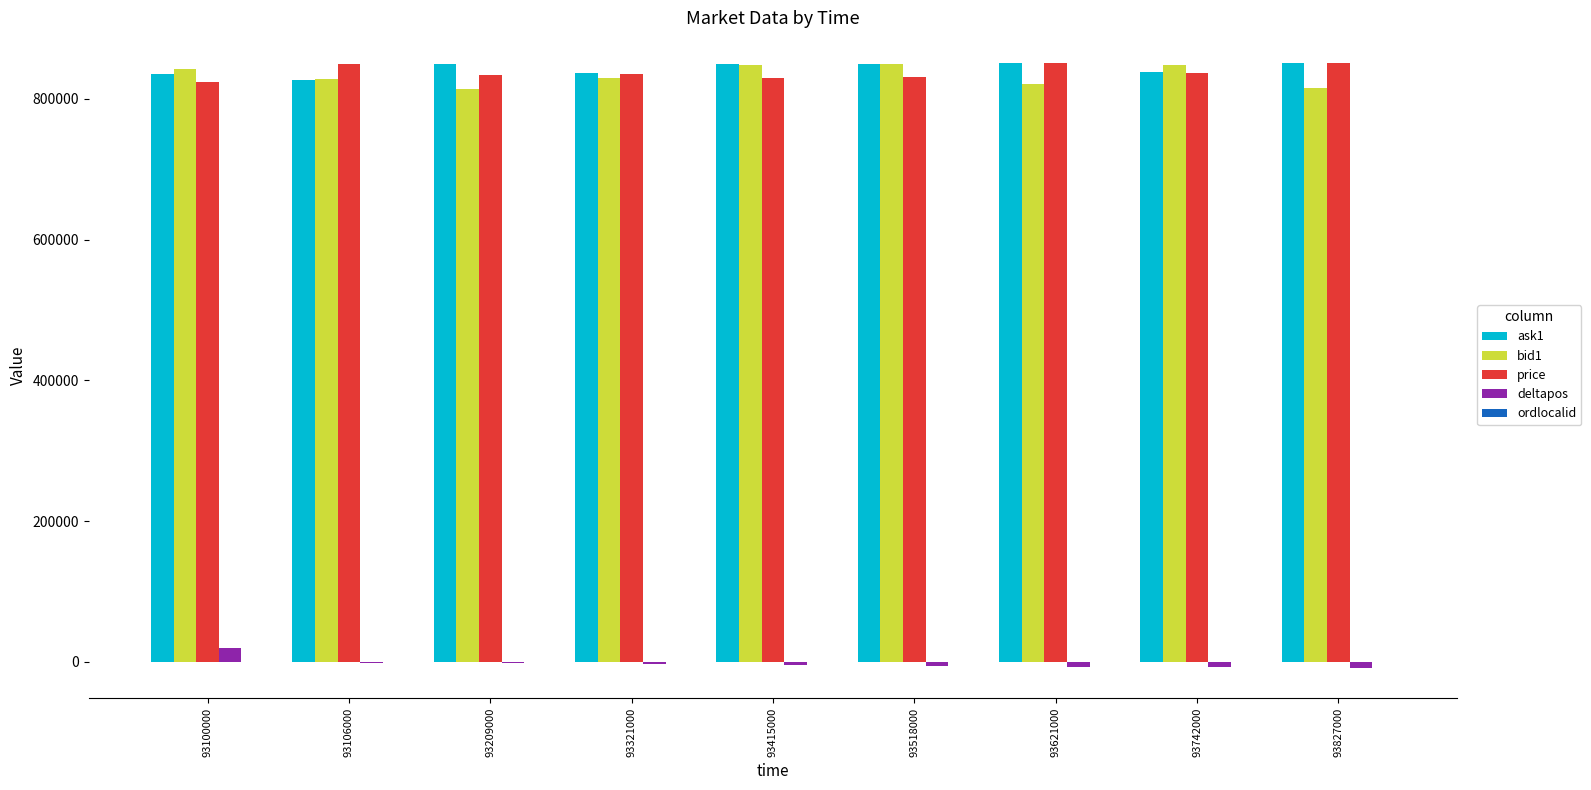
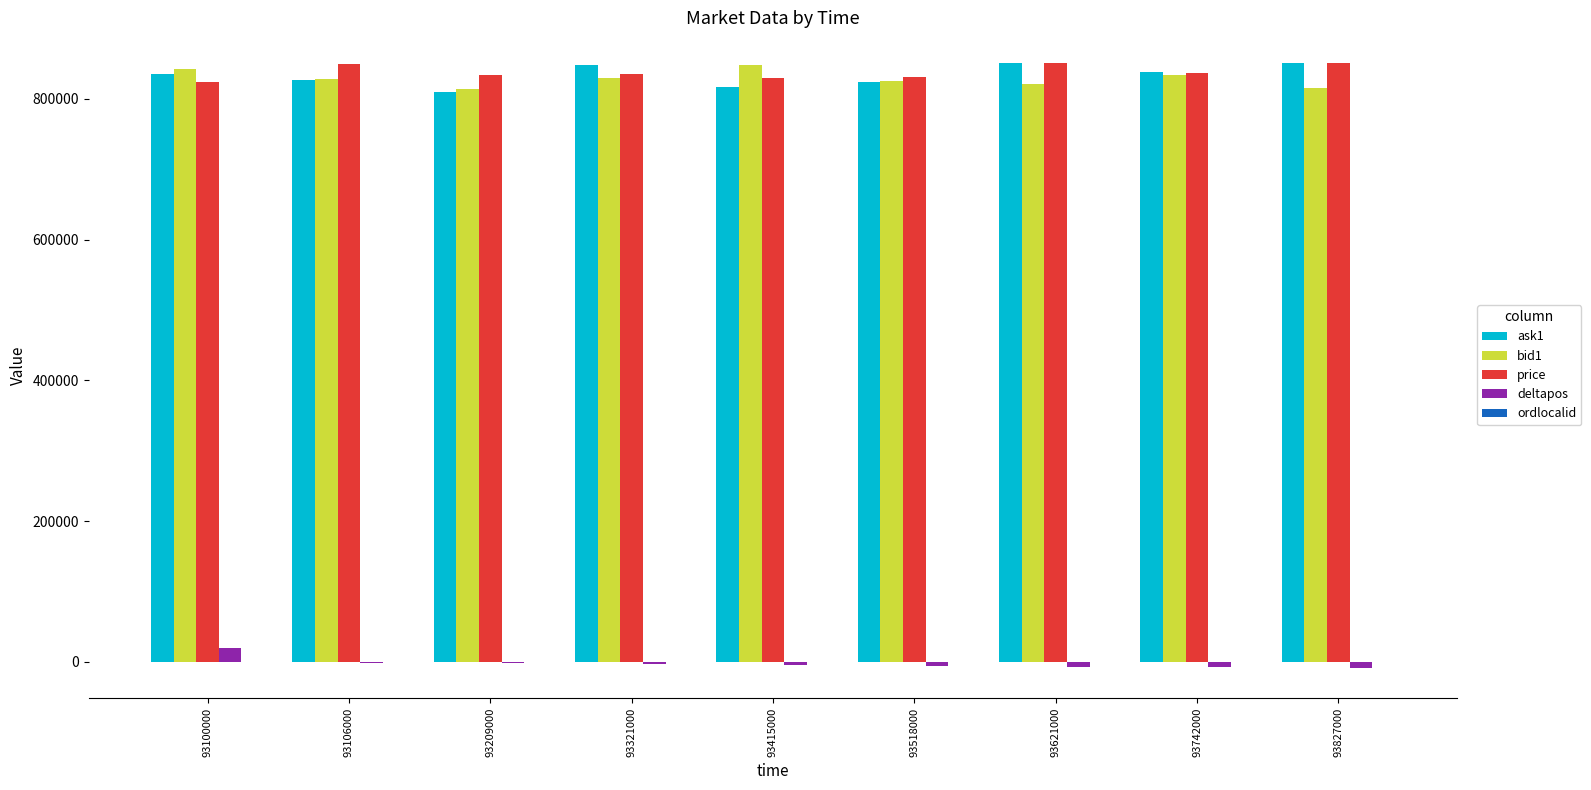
ask1, 93209000: 850000 -> 810000
ask1, 93321000: 840000 -> 850000
ask1, 93415000: 850000 -> 820000
ask1, 93518000: 850000 -> 820000
bid1, 93518000: 850000 -> 830000
bid1, 93742000: 850000 -> 830000
